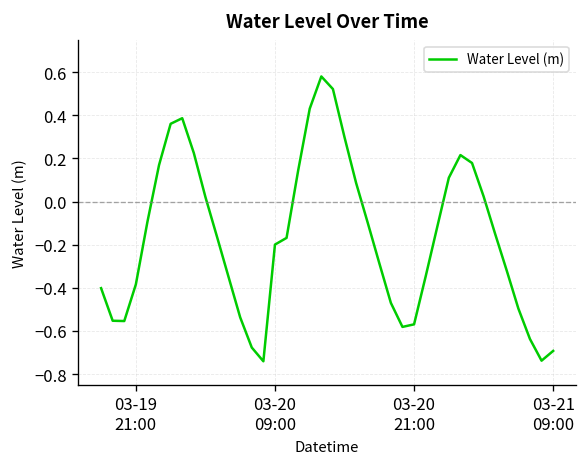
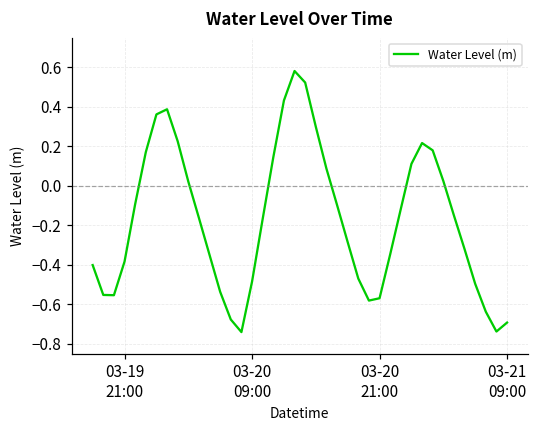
03-20 09:00: -0.20 -> -0.49
